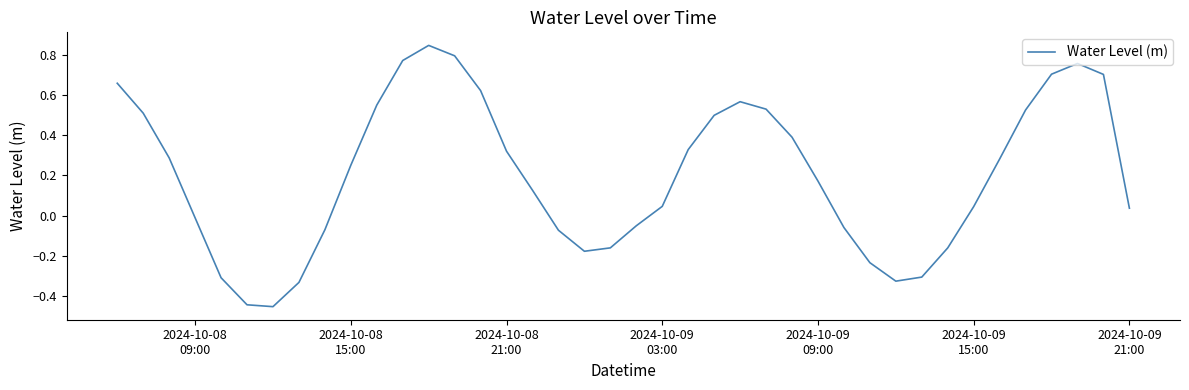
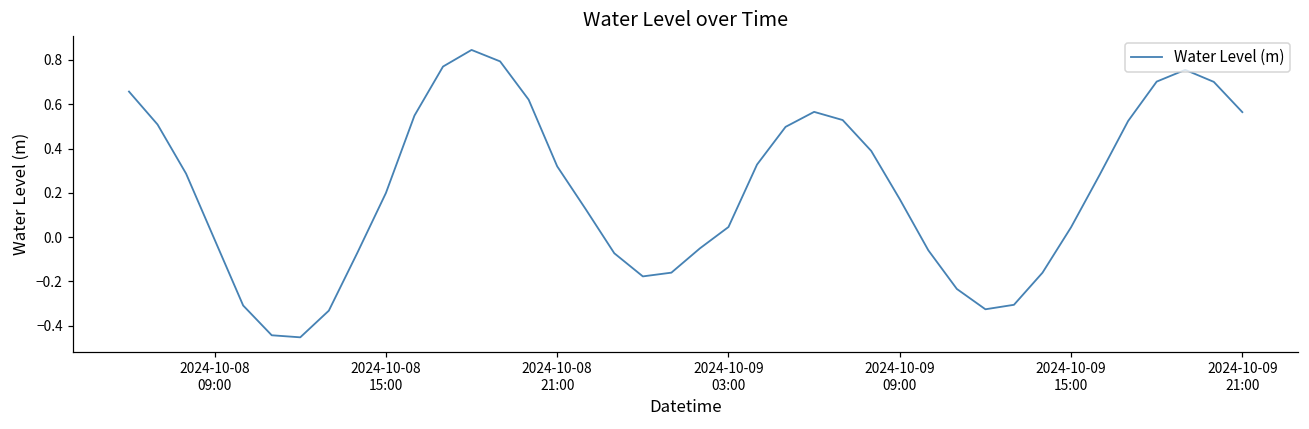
2024-10-08 15:00: 0.25 -> 0.20
2024-10-09 21:00: 0.04 -> 0.56
